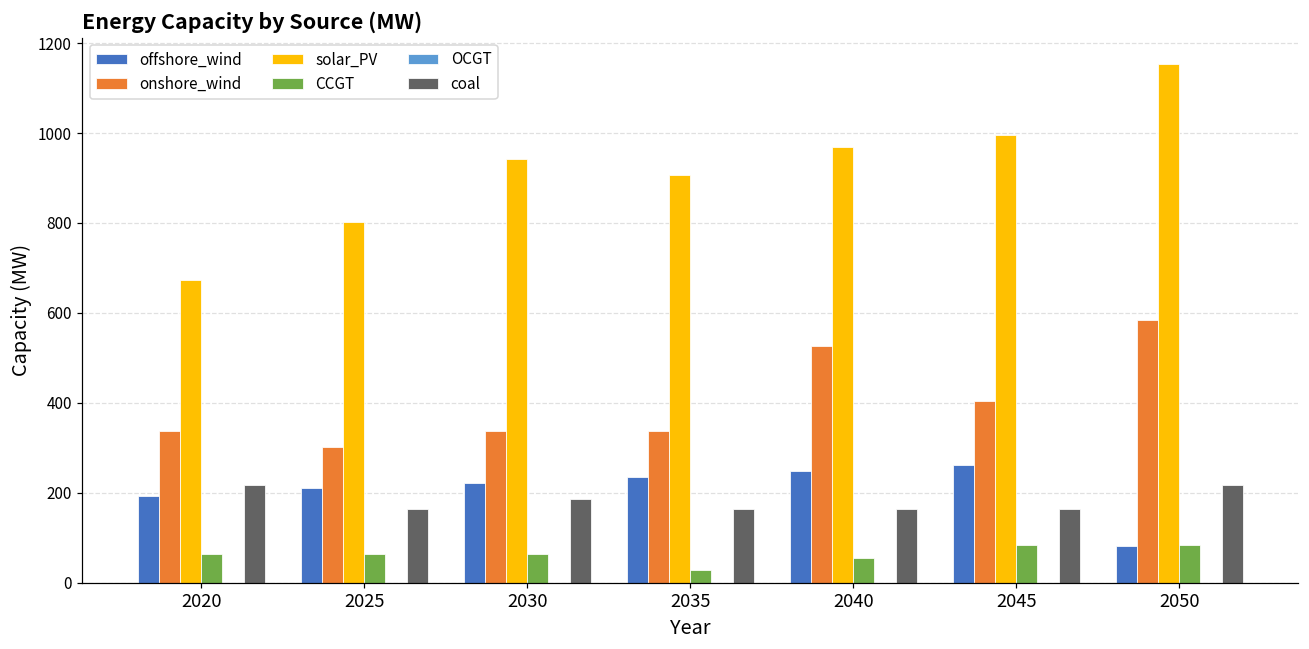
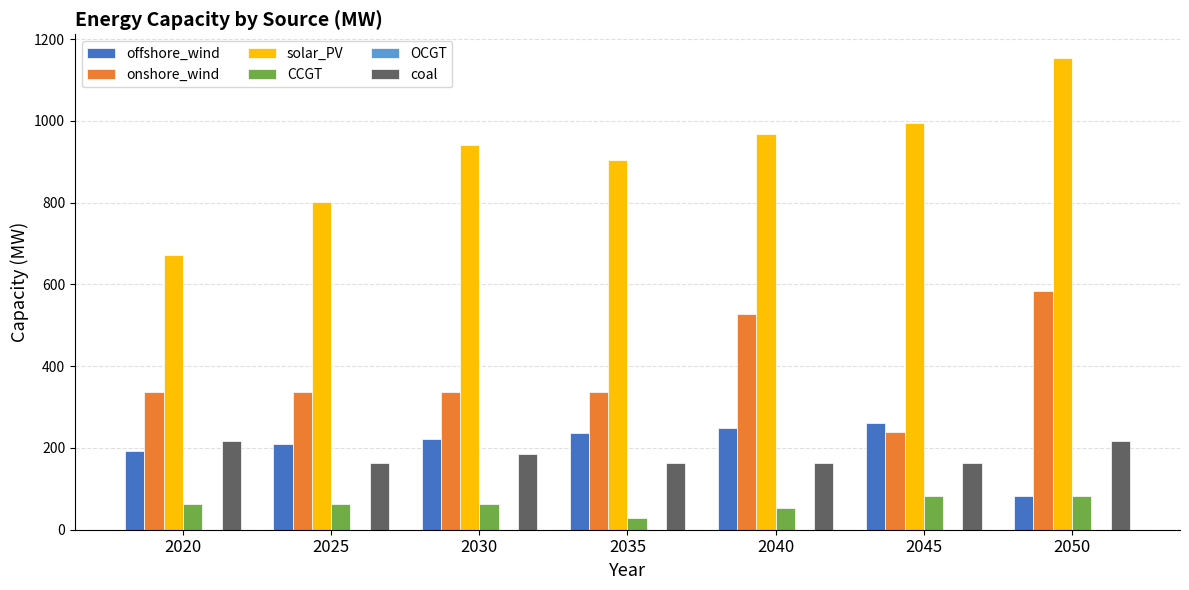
onshore_wind, 2025: 300 -> 340
onshore_wind, 2045: 400 -> 240
